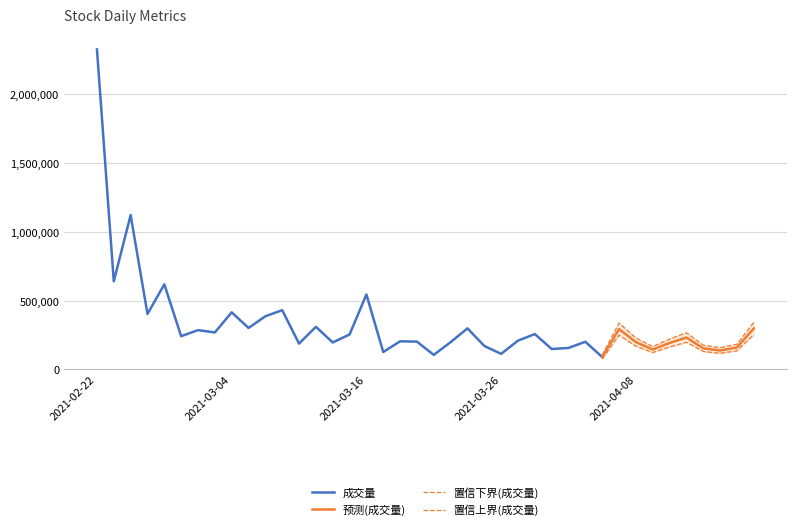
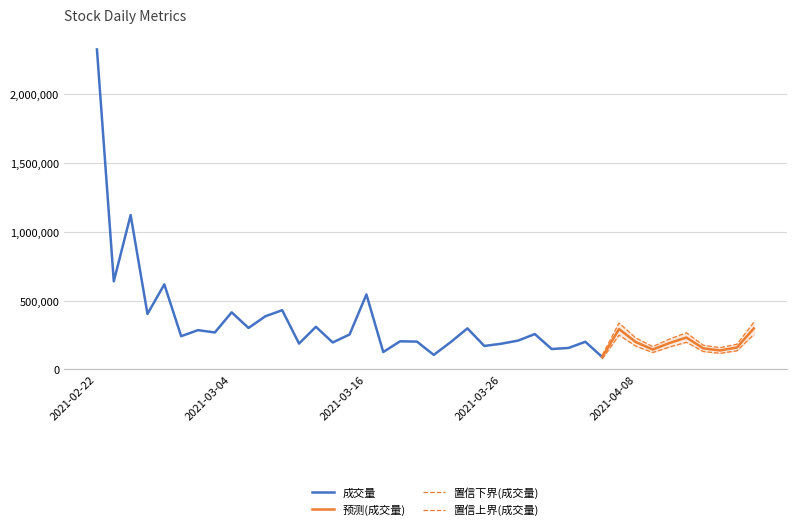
成交量, 2021-03-26: 110,000 -> 190,000
